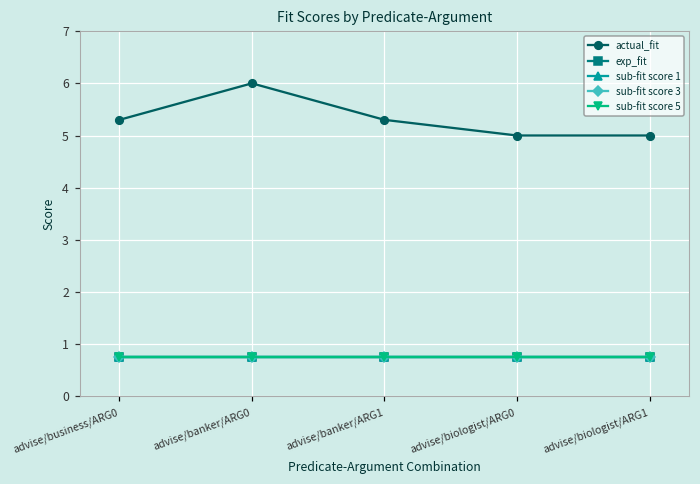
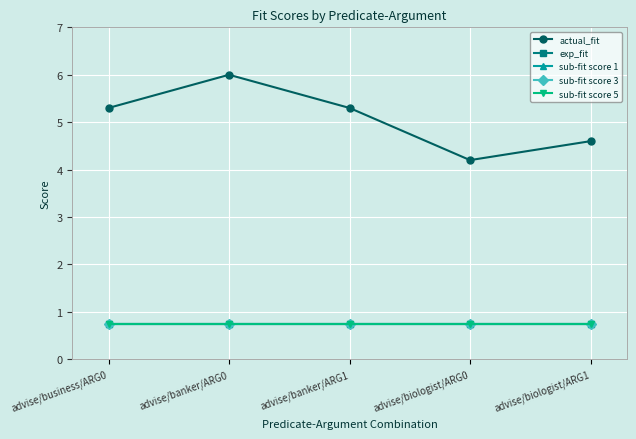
actual_fit, advise/biologist/ARG0: 5.0 -> 4.2
actual_fit, advise/biologist/ARG1: 5.0 -> 4.6
